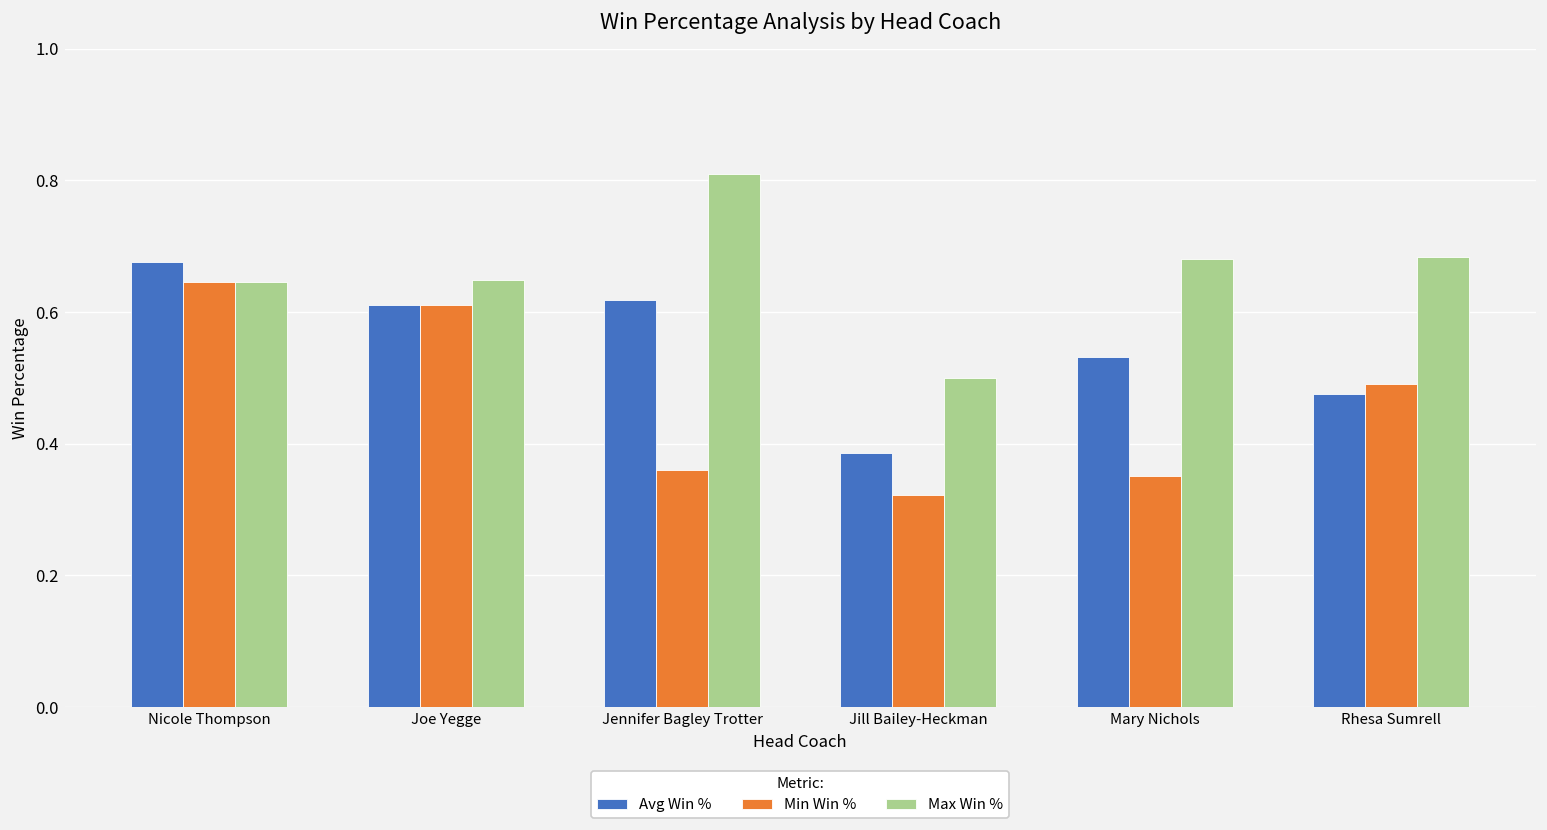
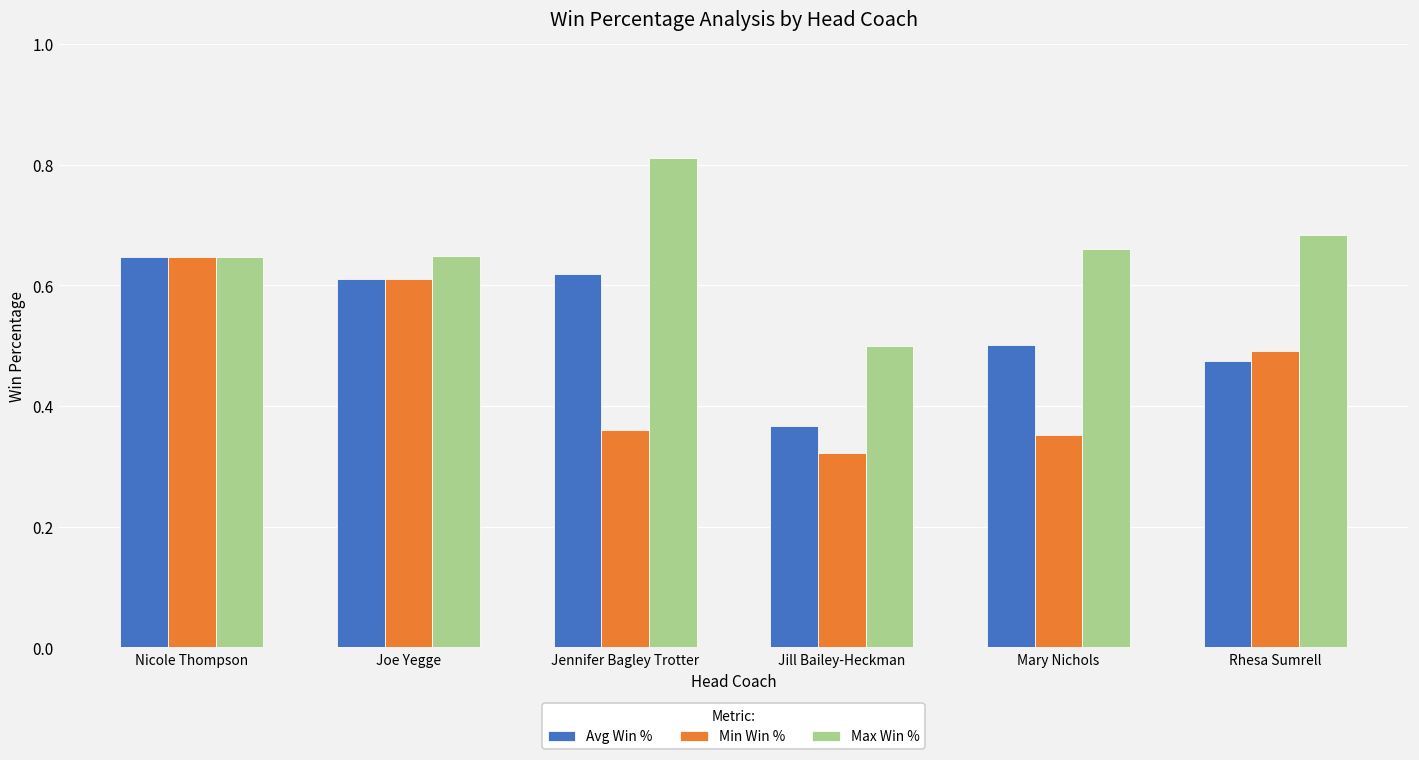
Avg Win %, Nicole Thompson: 0.68 -> 0.65
Avg Win %, Jill Bailey-Heckman: 0.39 -> 0.37
Avg Win %, Mary Nichols: 0.53 -> 0.50
Max Win %, Mary Nichols: 0.68 -> 0.66
